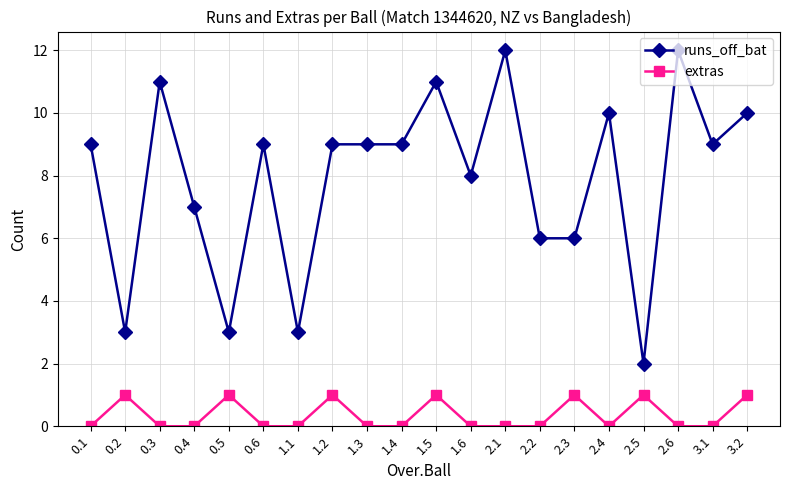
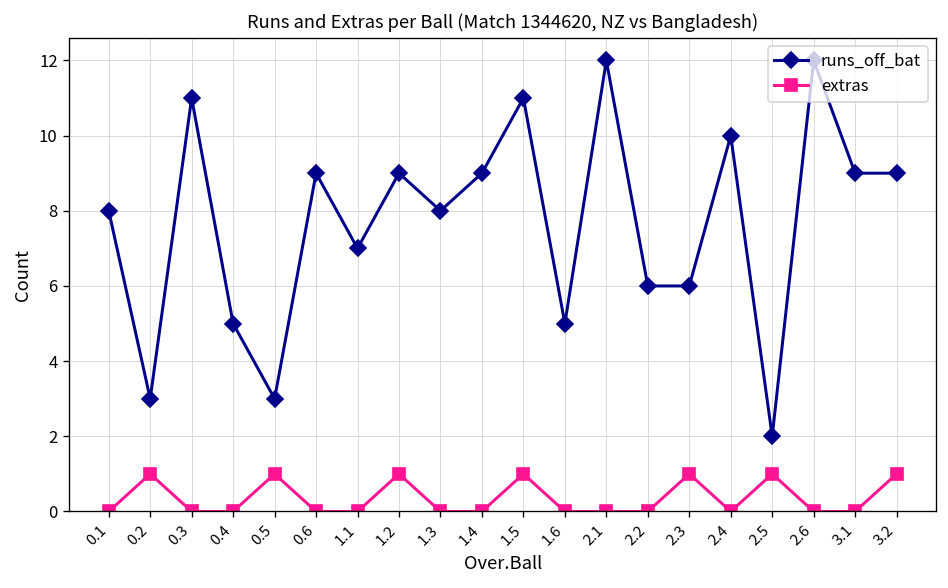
runs_off_bat, 0.1: 9 -> 8
runs_off_bat, 0.4: 7 -> 5
runs_off_bat, 1.1: 3 -> 7
runs_off_bat, 1.3: 9 -> 8
runs_off_bat, 1.6: 8 -> 5
runs_off_bat, 3.2: 10 -> 9
